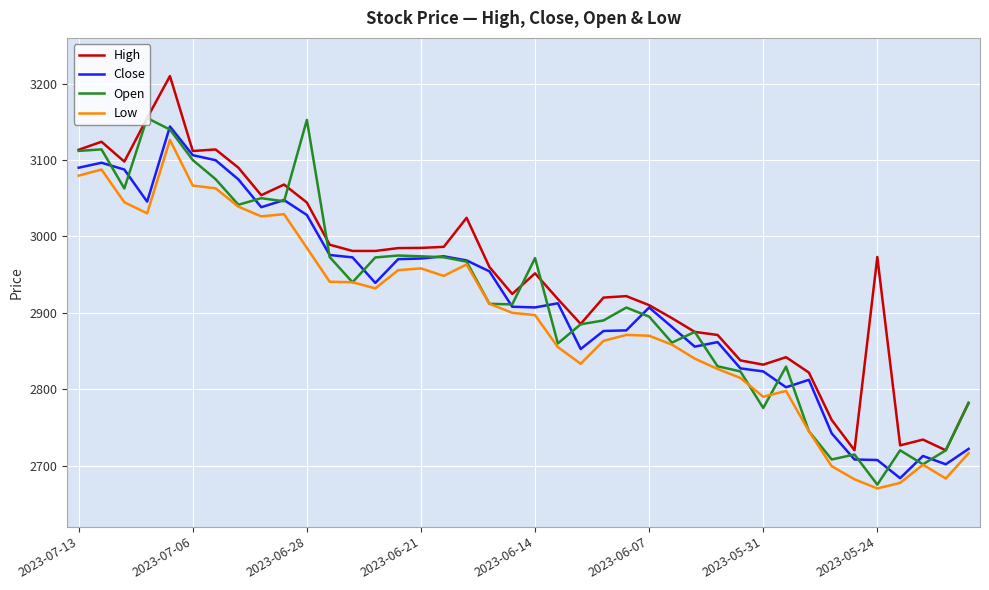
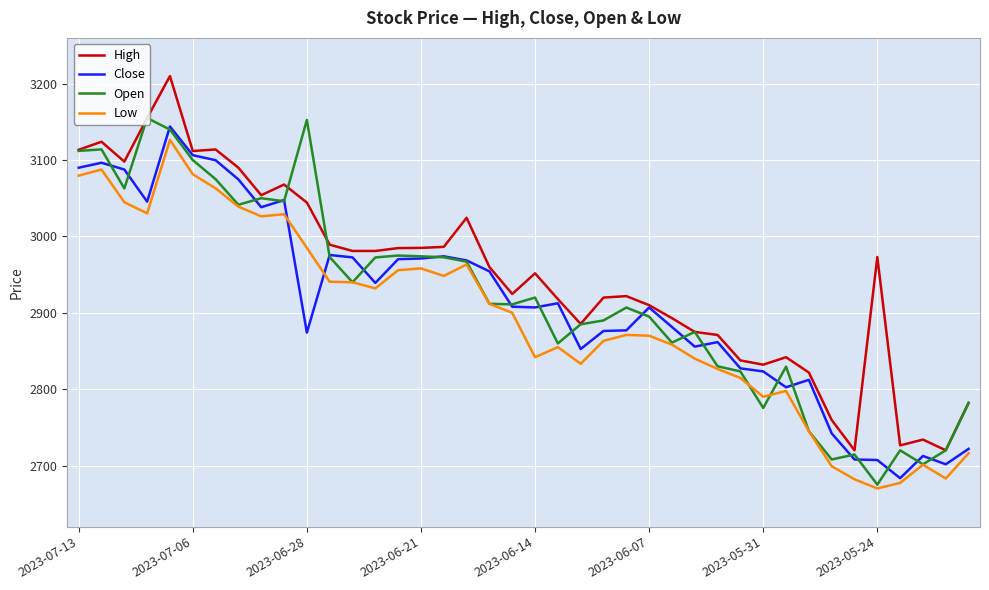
Low, 2023-07-06: 3070 -> 3080
Close, 2023-06-28: 3030 -> 2870
Open, 2023-06-14: 2970 -> 2920
Low, 2023-06-14: 2900 -> 2840
